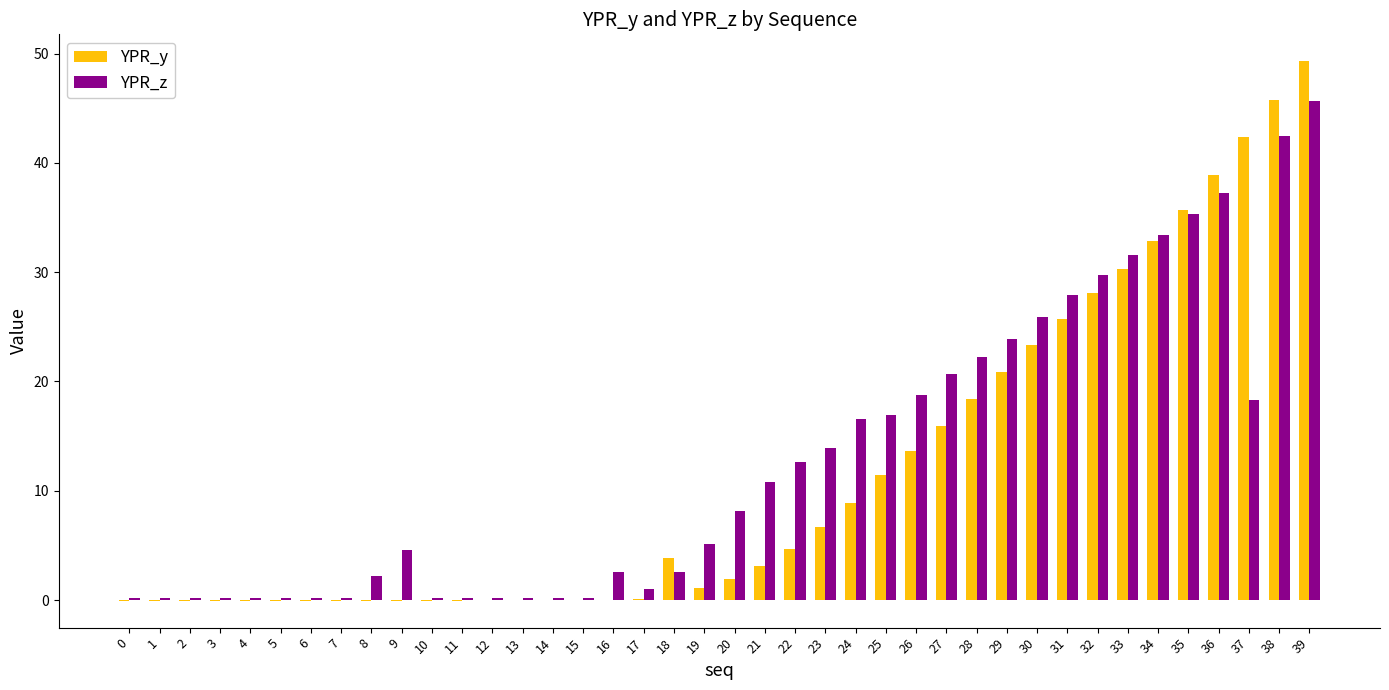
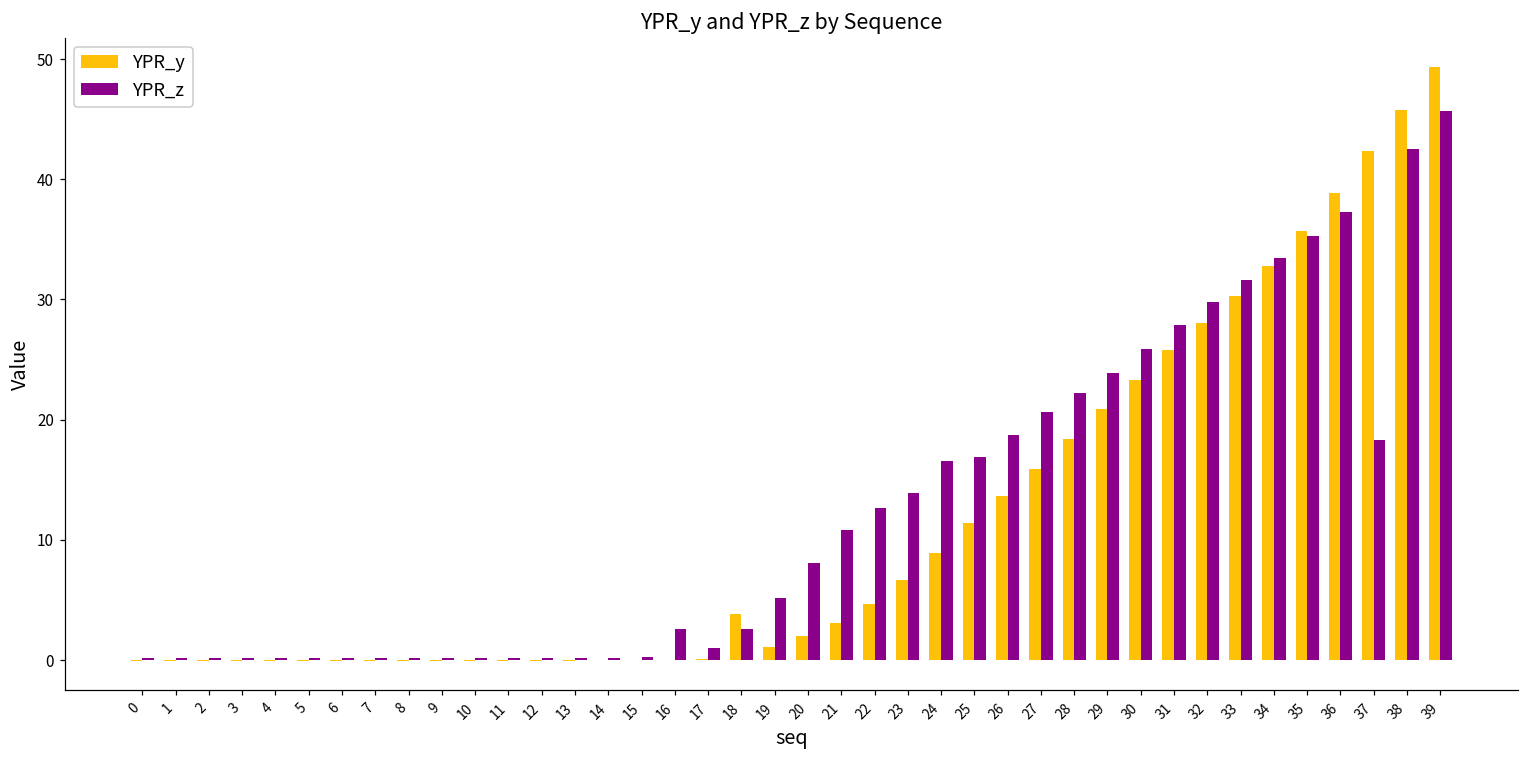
YPR_z, 8: 2.2 -> 0.2
YPR_z, 9: 4.6 -> 0.2
